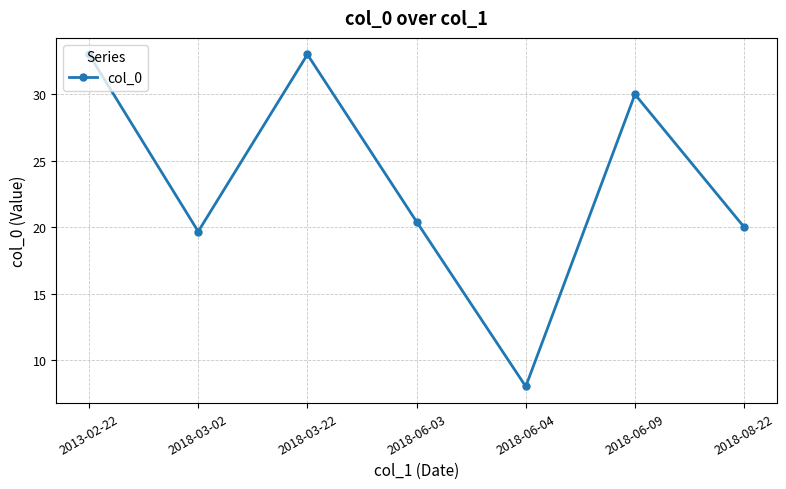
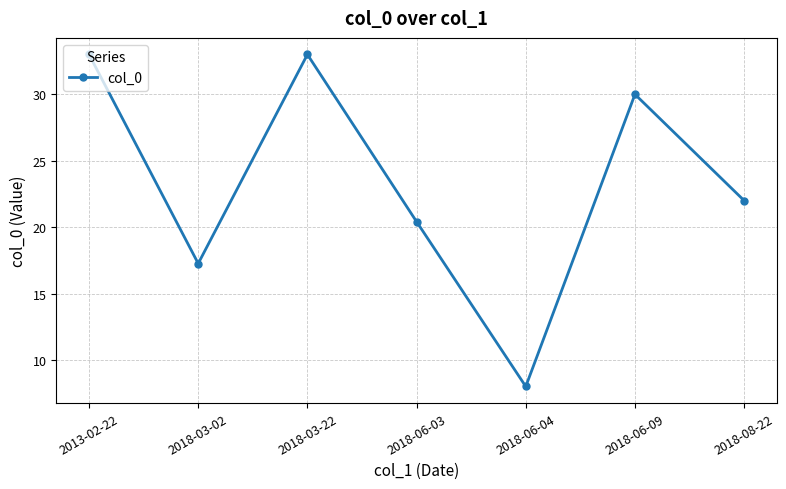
2018-03-02: 19.7 -> 17.3
2018-08-22: 20 -> 22
